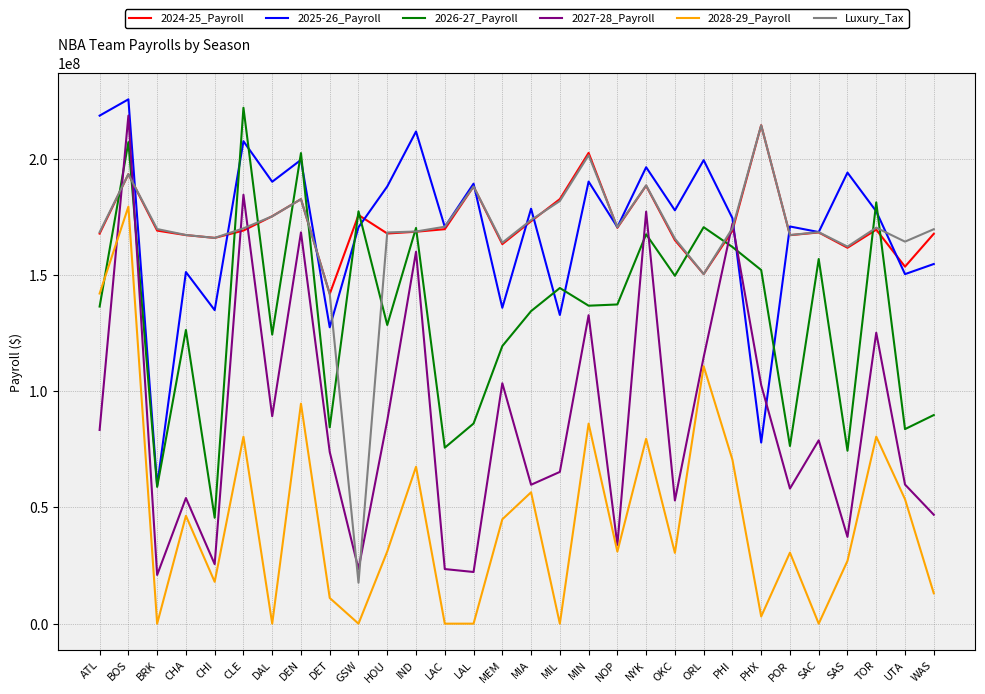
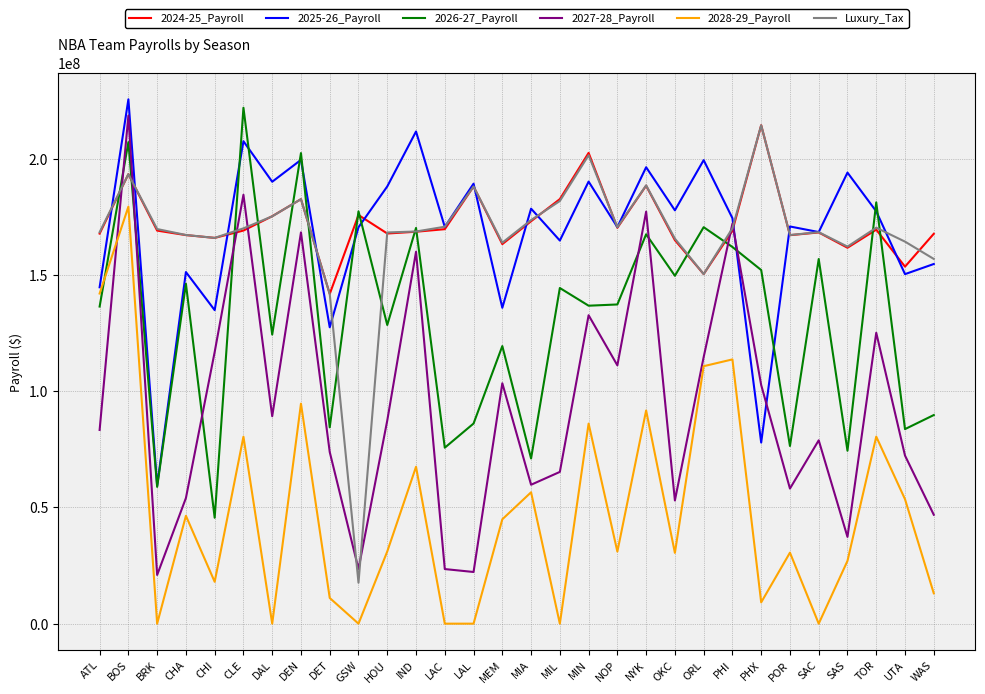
2025-26_Payroll, ATL: 219000000 -> 145000000
2026-27_Payroll, CHA: 126000000 -> 146000000
2027-28_Payroll, CHI: 26000000 -> 117000000
2026-27_Payroll, MIA: 134000000 -> 71000000
2025-26_Payroll, MIL: 133000000 -> 165000000
2027-28_Payroll, NOP: 34000000 -> 111000000
2028-29_Payroll, NYK: 80000000 -> 92000000
2028-29_Payroll, PHI: 71000000 -> 114000000
2028-29_Payroll, PHX: 3000000 -> 9000000
2027-28_Payroll, UTA: 60000000 -> 72000000
Luxury_Tax, WAS: 170000000 -> 157000000
